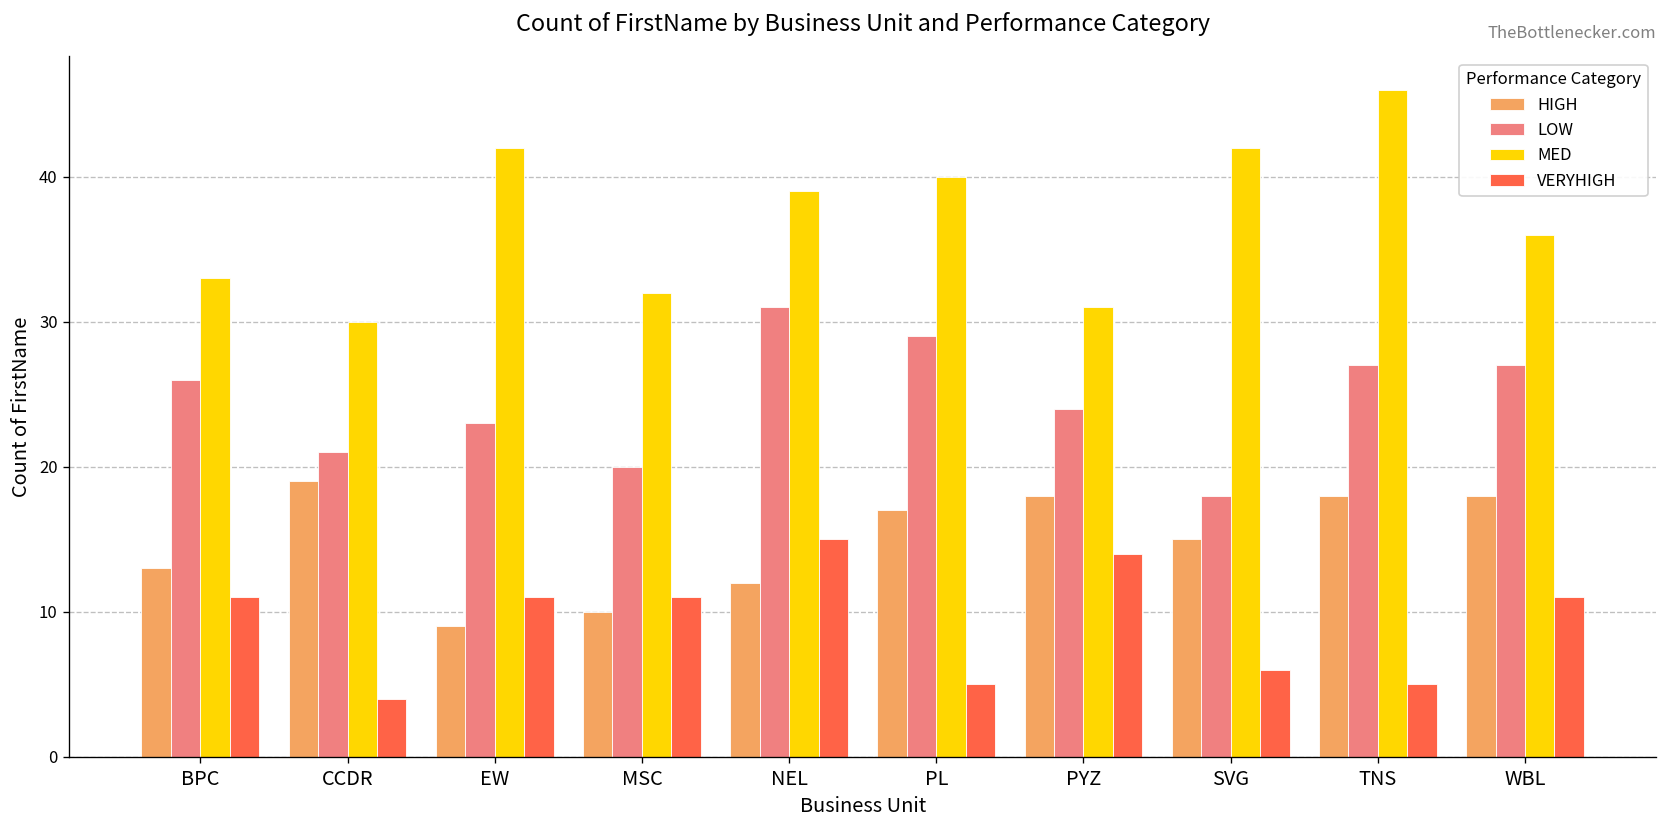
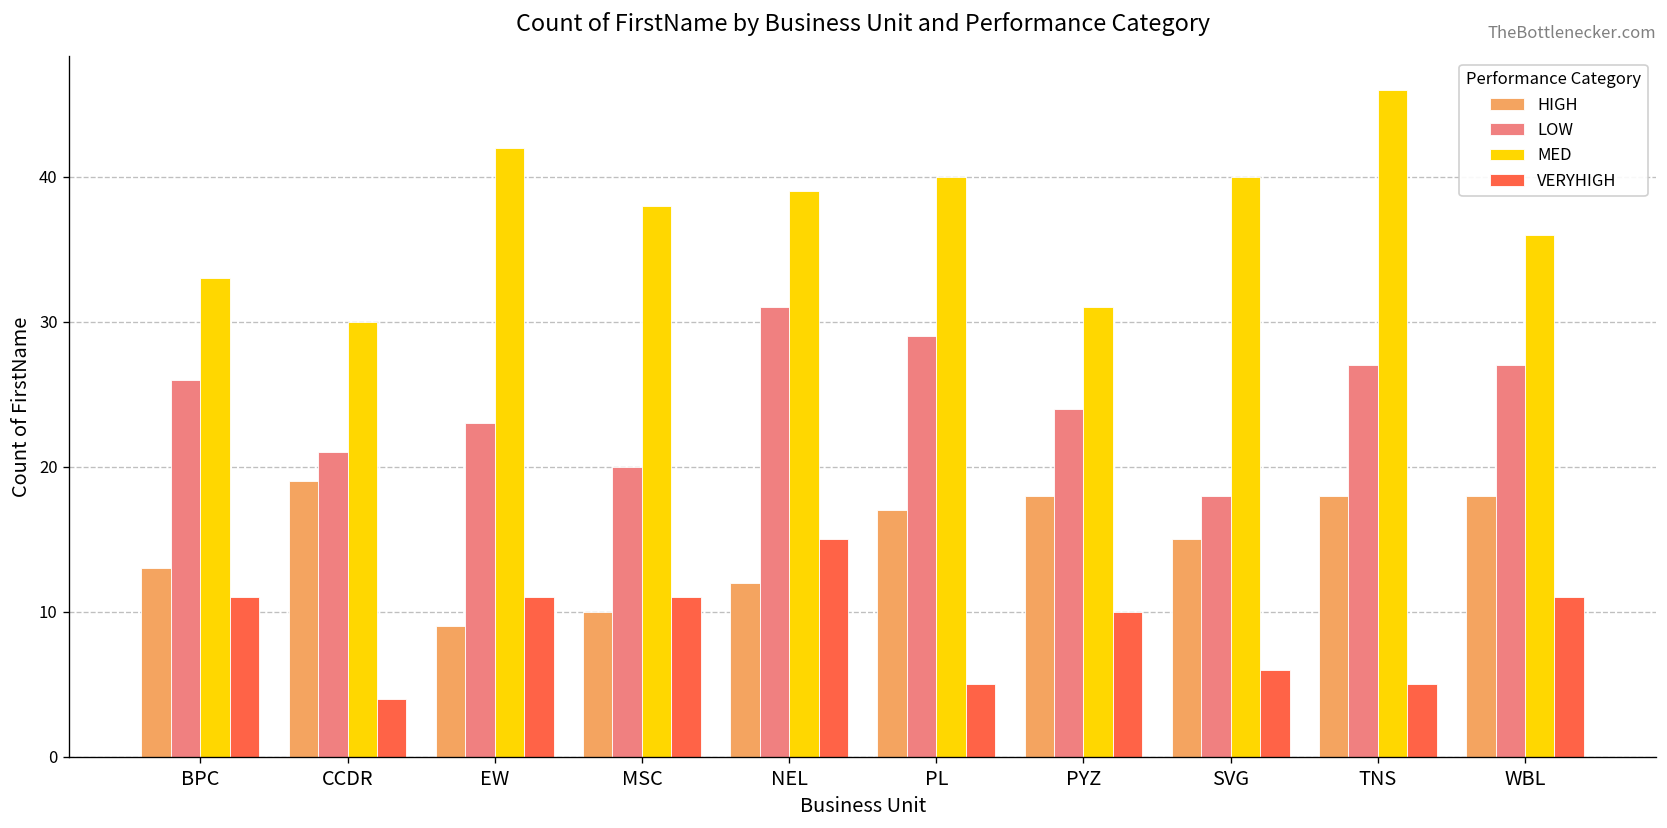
MED, MSC: 32 -> 38
VERYHIGH, PYZ: 14 -> 10
MED, SVG: 42 -> 40
